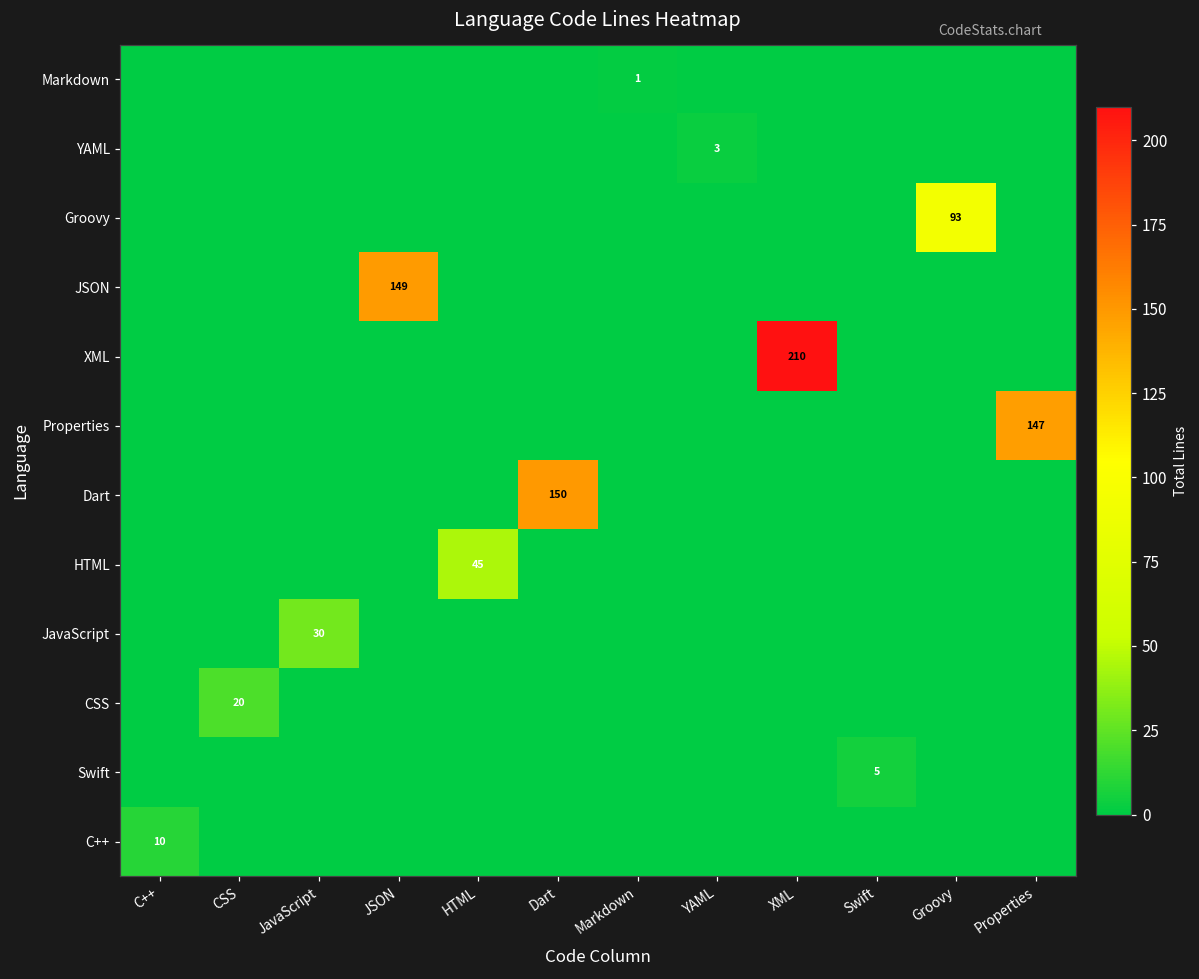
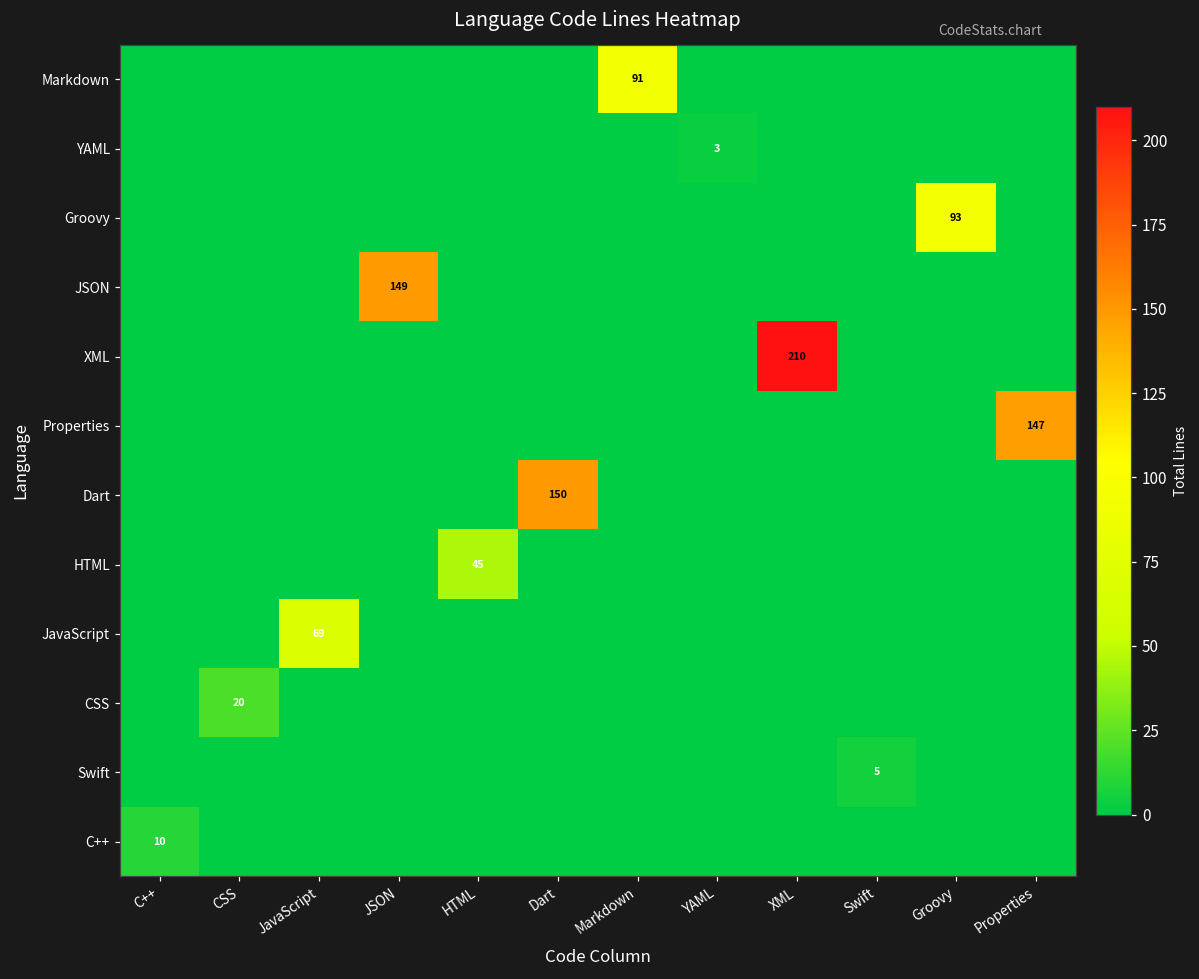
Markdown, Markdown: 1 -> 91
JavaScript, JavaScript: 30 -> 69
